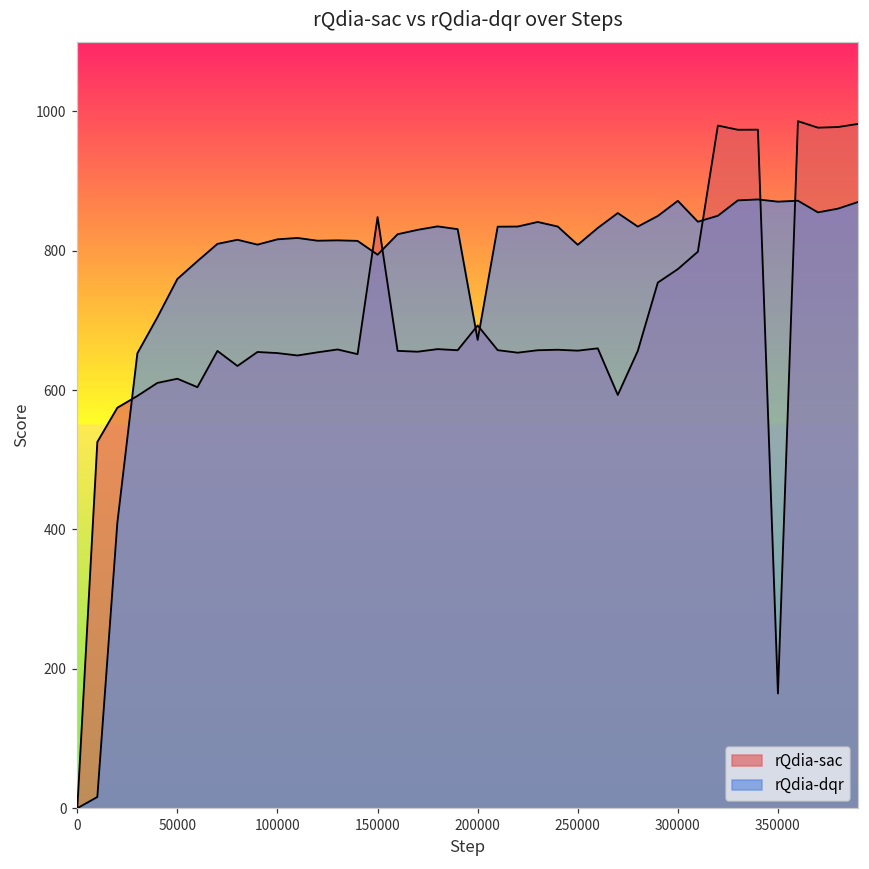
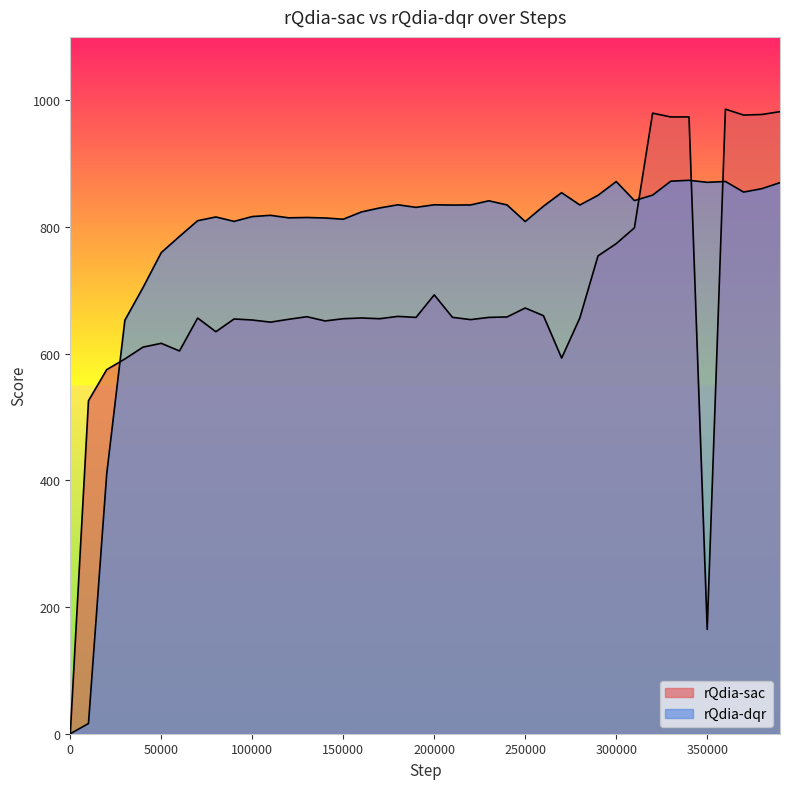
rQdia-sac, 150000: 850 -> 660
rQdia-dqr, 150000: 790 -> 810
rQdia-dqr, 200000: 670 -> 830
rQdia-sac, 250000: 660 -> 670
